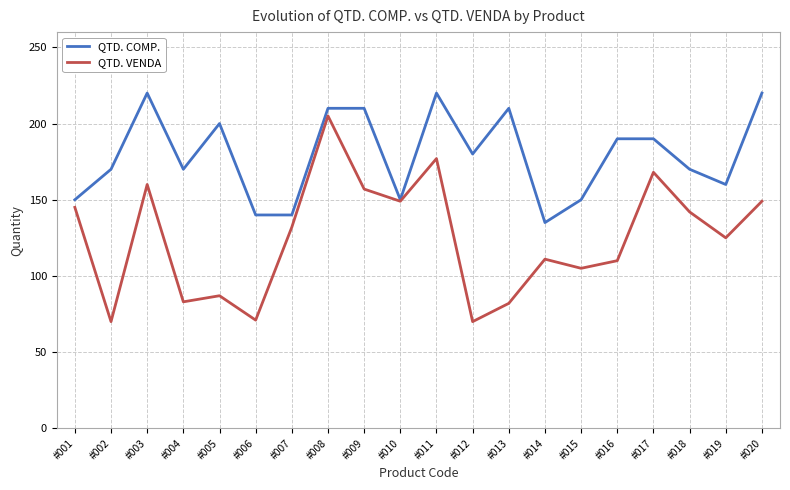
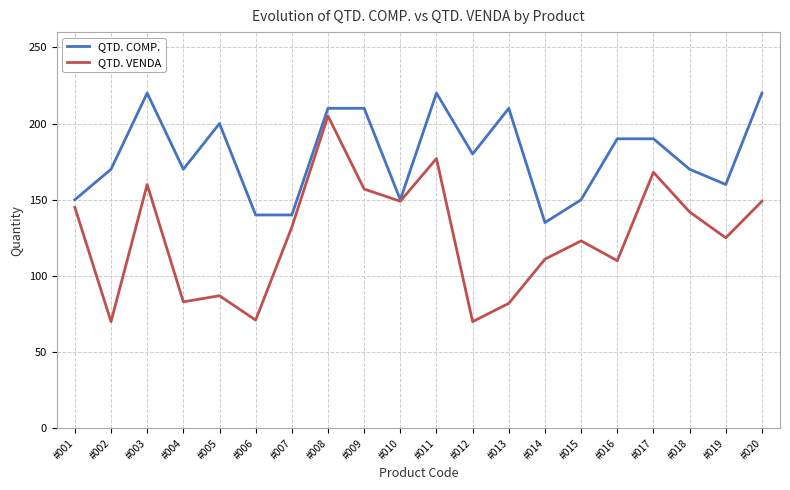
QTD. VENDA, #015: 105 -> 123
